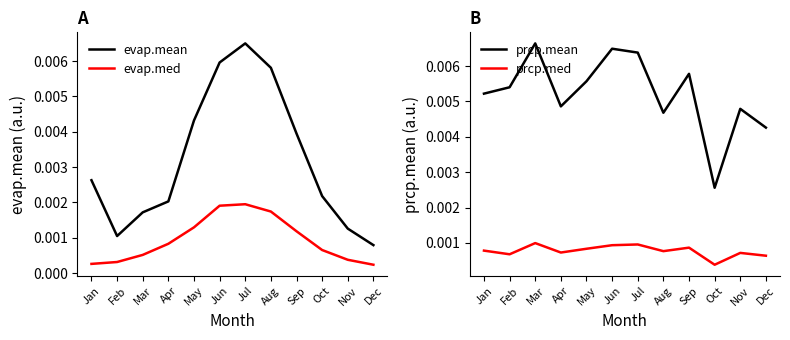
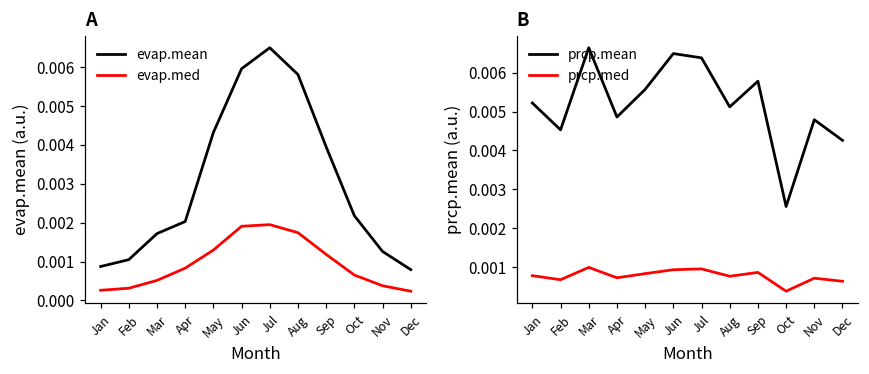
A, evap.mean, Jan: 0.0026 -> 0.0009
B, prcp.mean, Feb: 0.0054 -> 0.0045
B, prcp.mean, Aug: 0.0047 -> 0.0051
